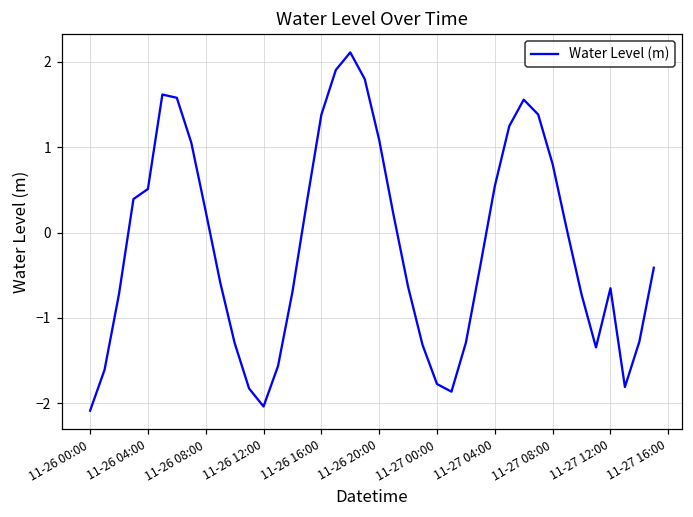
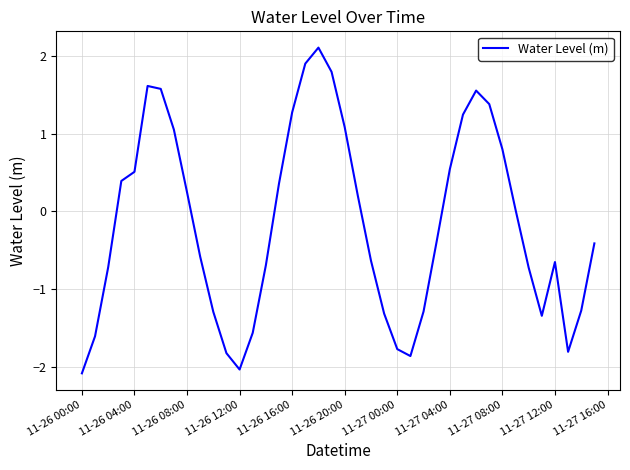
11-26 16:00: 1.4 -> 1.3
